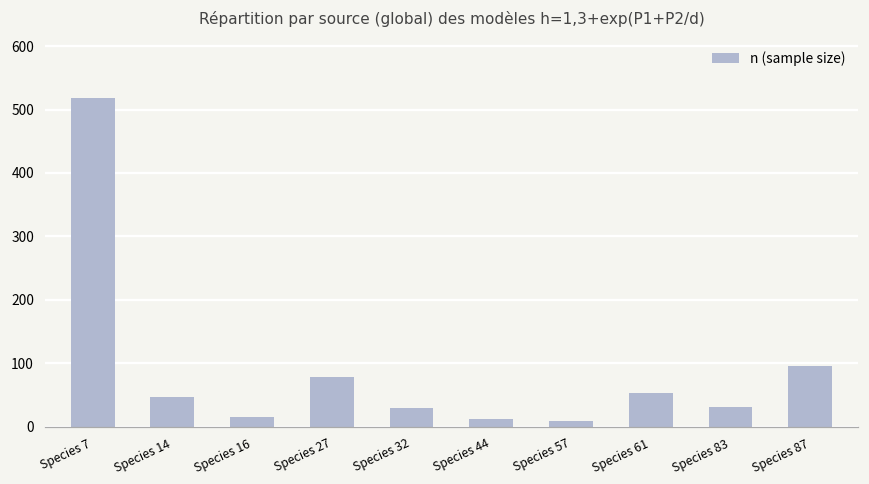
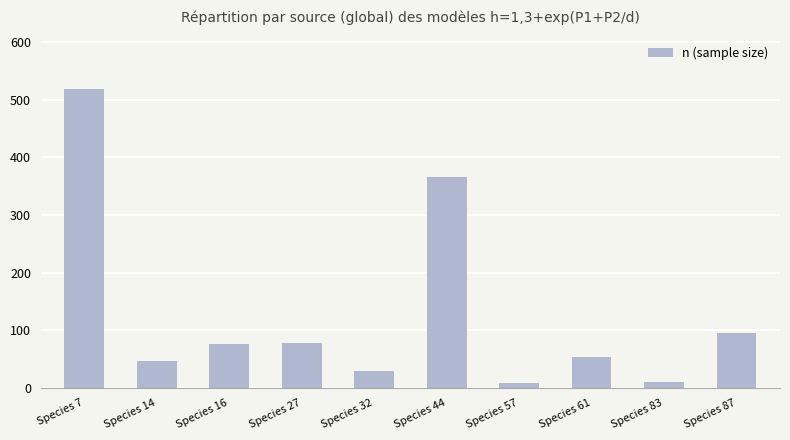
Species 16: 20 -> 80
Species 44: 10 -> 370
Species 83: 30 -> 10
